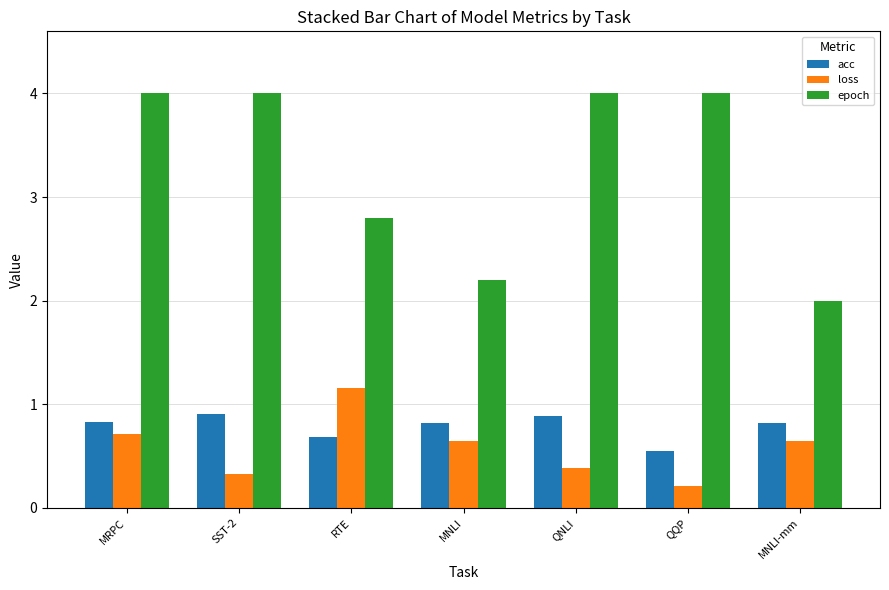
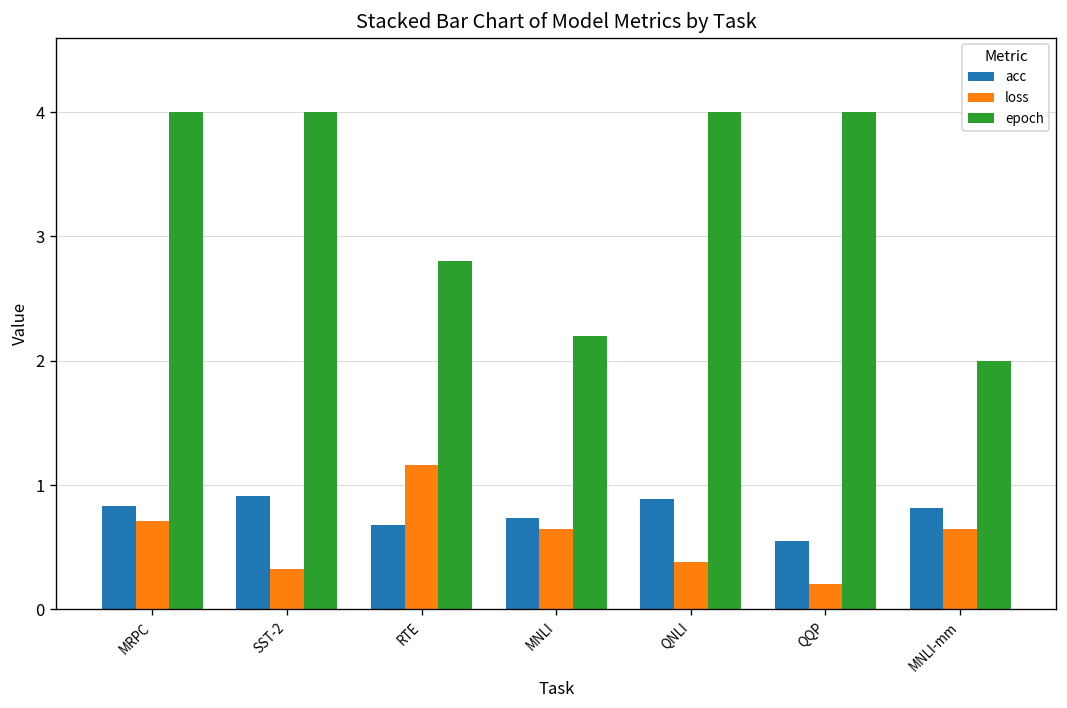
acc, MNLI: 0.82 -> 0.73
